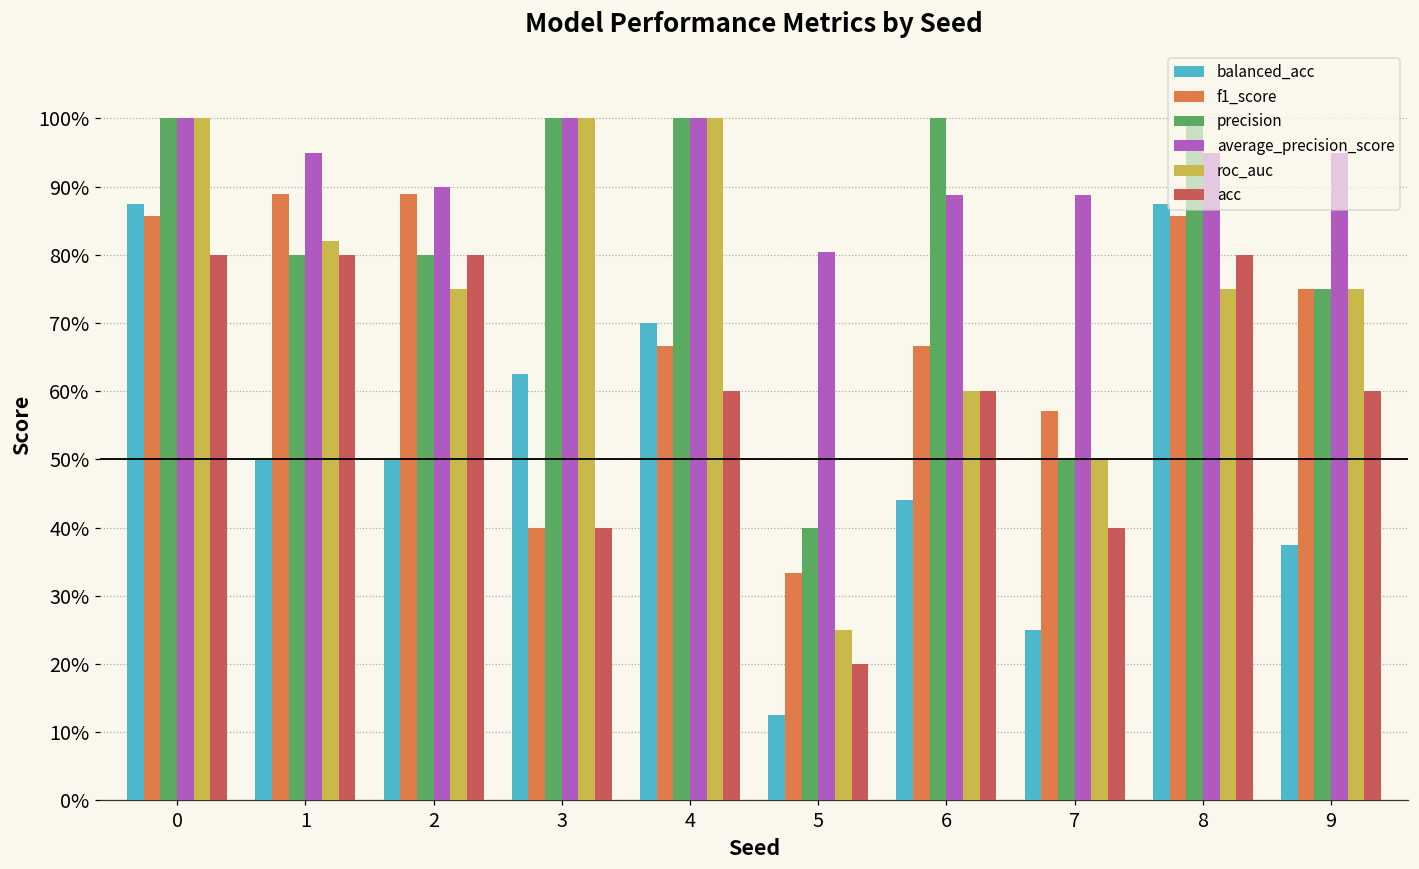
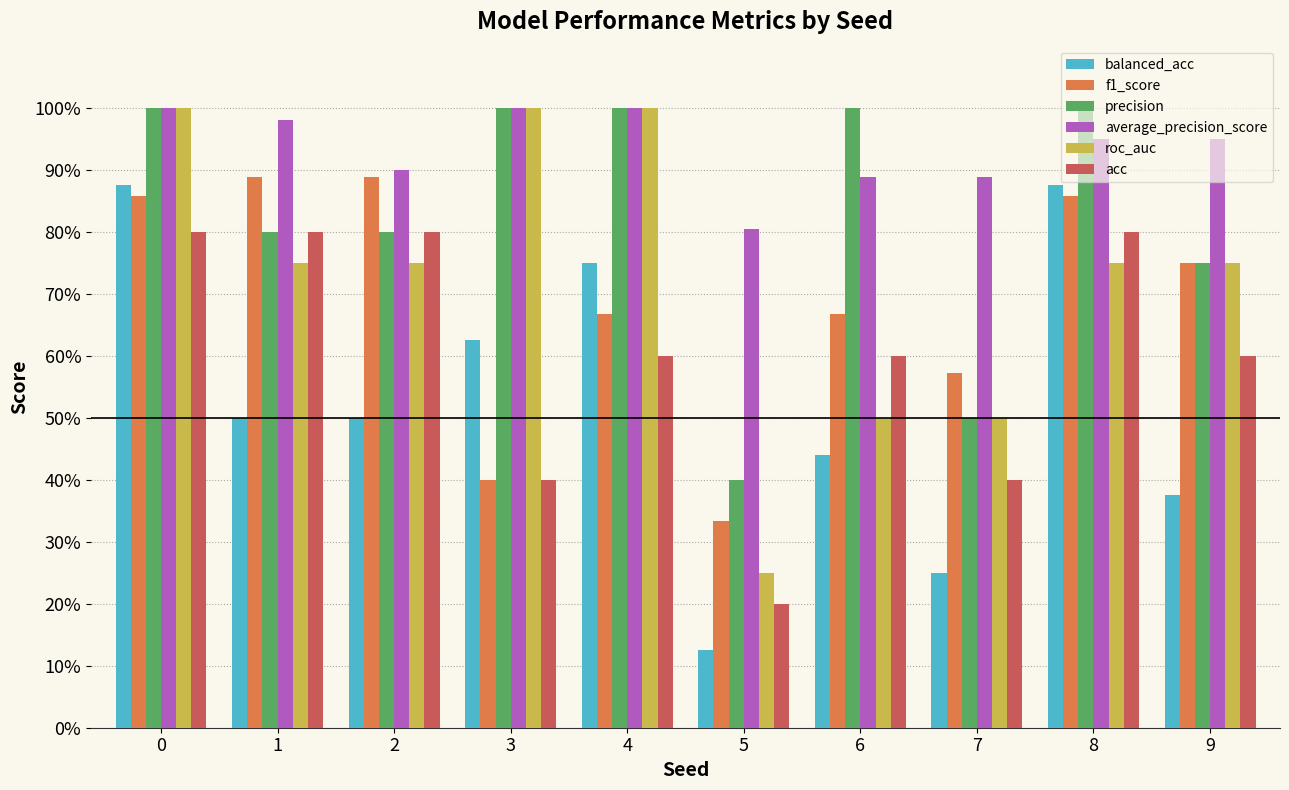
average_precision_score, 1: 95% -> 98%
roc_auc, 1: 82% -> 75%
balanced_acc, 4: 70% -> 75%
roc_auc, 6: 60% -> 50%
